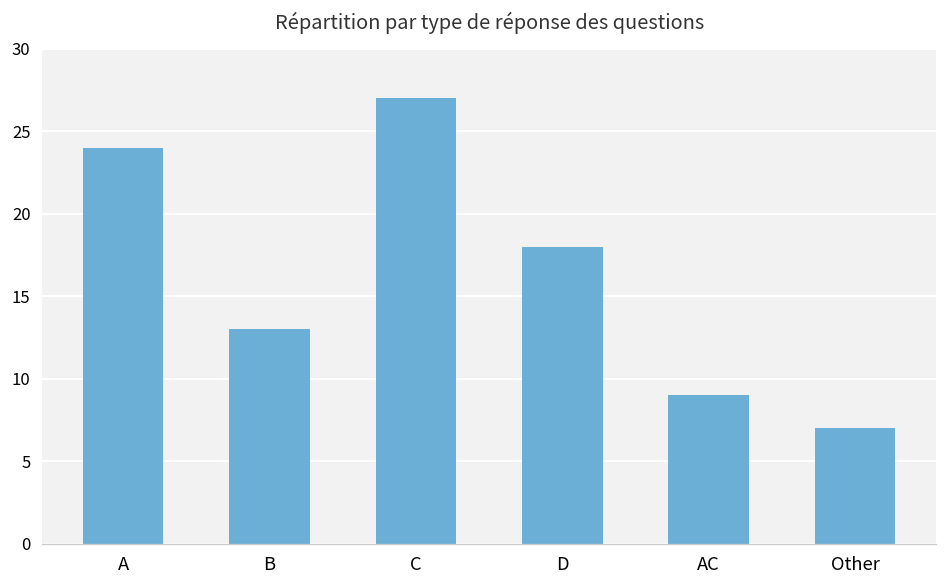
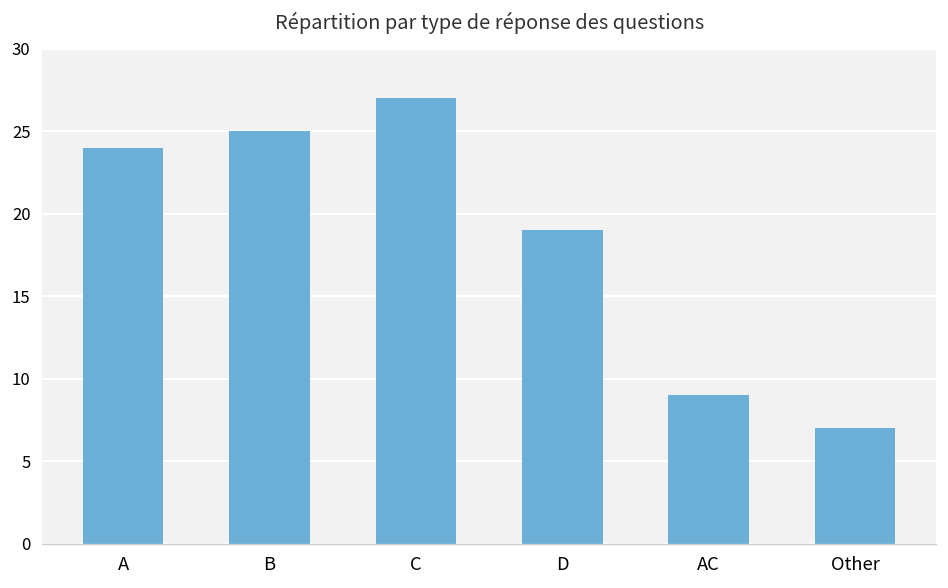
B: 13 -> 25
D: 18 -> 19
